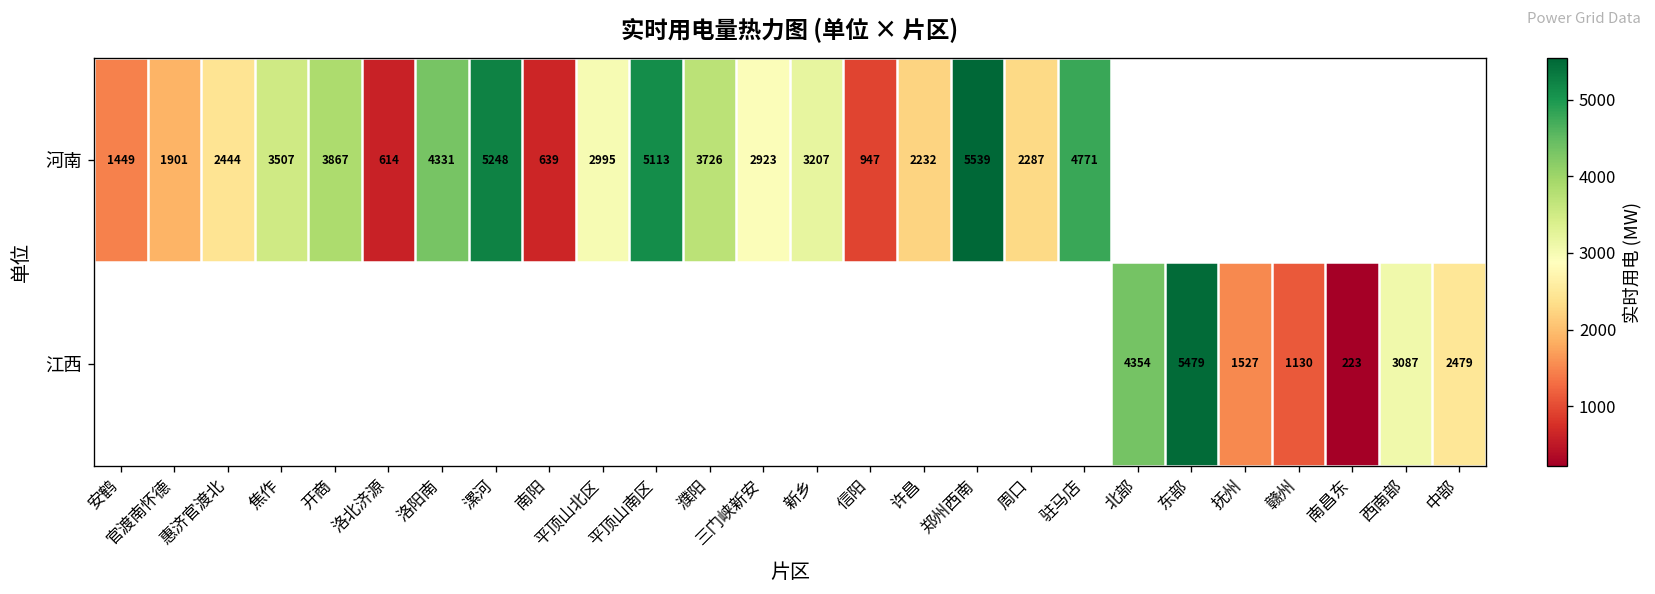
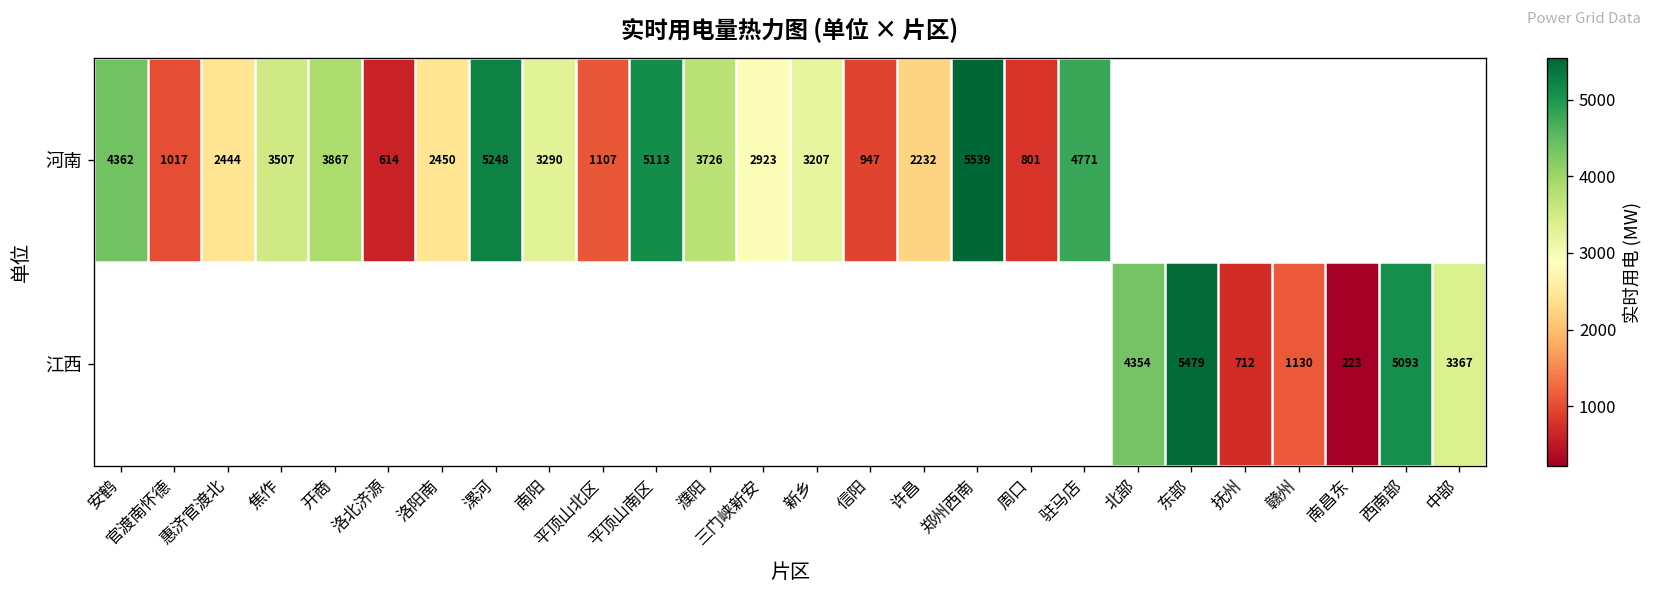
河南, 安鹤: 1449 -> 4362
河南, 官渡南怀德: 1901 -> 1017
河南, 洛阳南: 4331 -> 2450
河南, 南阳: 639 -> 3290
河南, 平顶山北区: 2995 -> 1107
河南, 周口: 2287 -> 801
江西, 抚州: 1527 -> 712
江西, 西南部: 3087 -> 5093
江西, 中部: 2479 -> 3367
